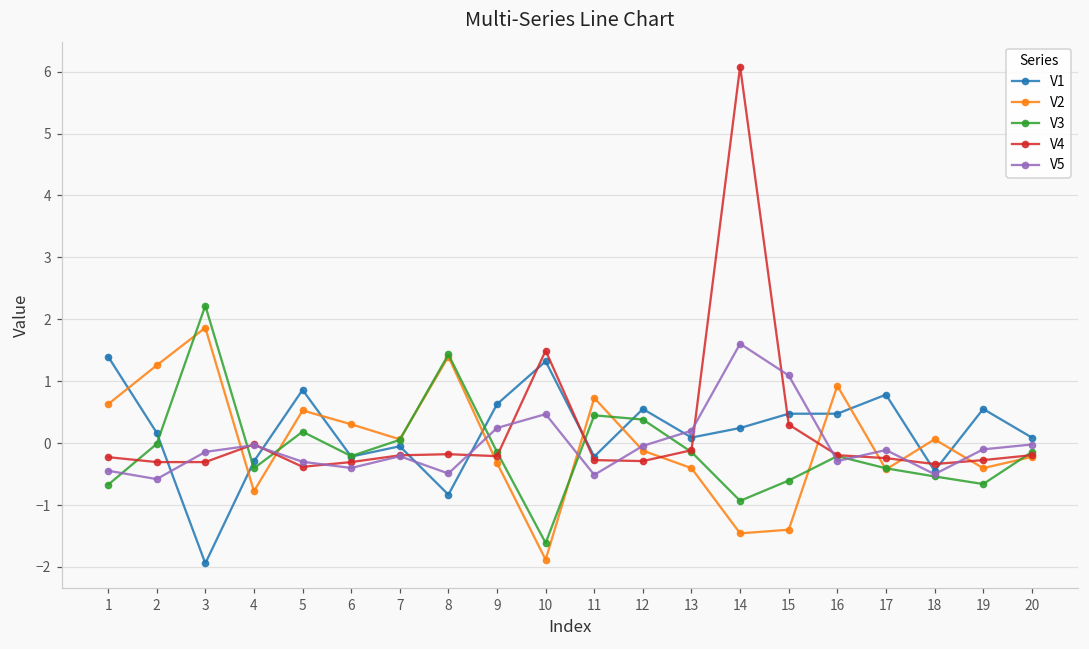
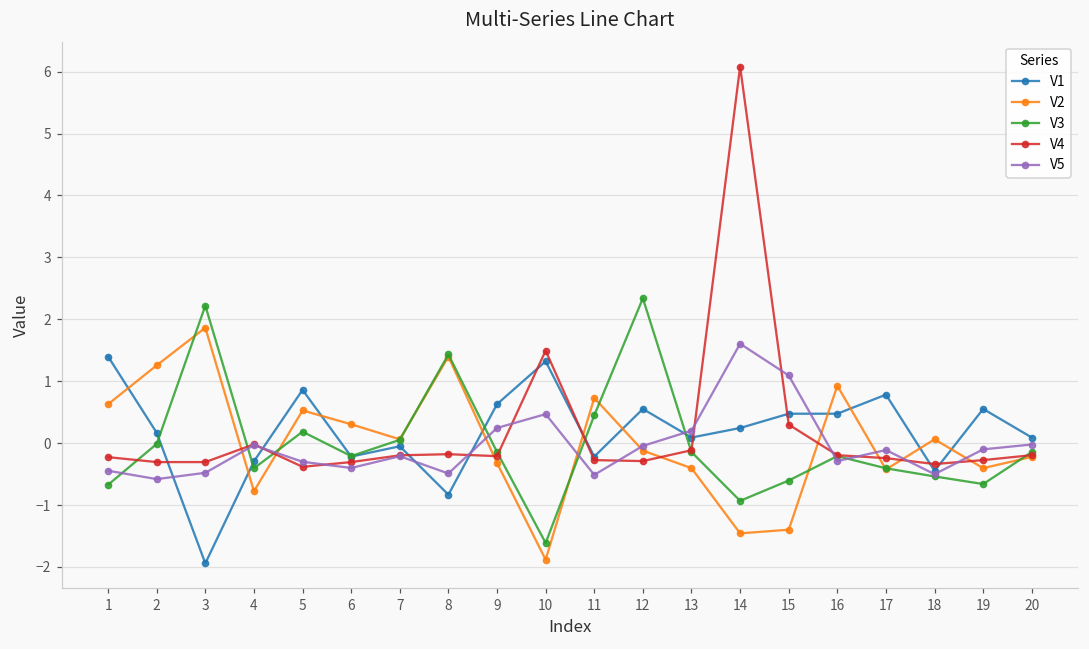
V5, 3: -0.1 -> -0.5
V3, 12: 0.4 -> 2.3
